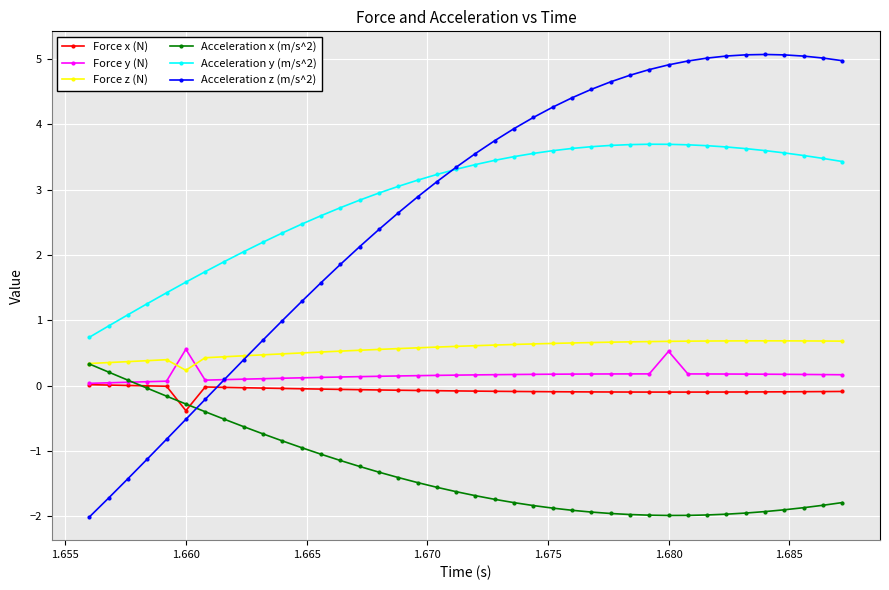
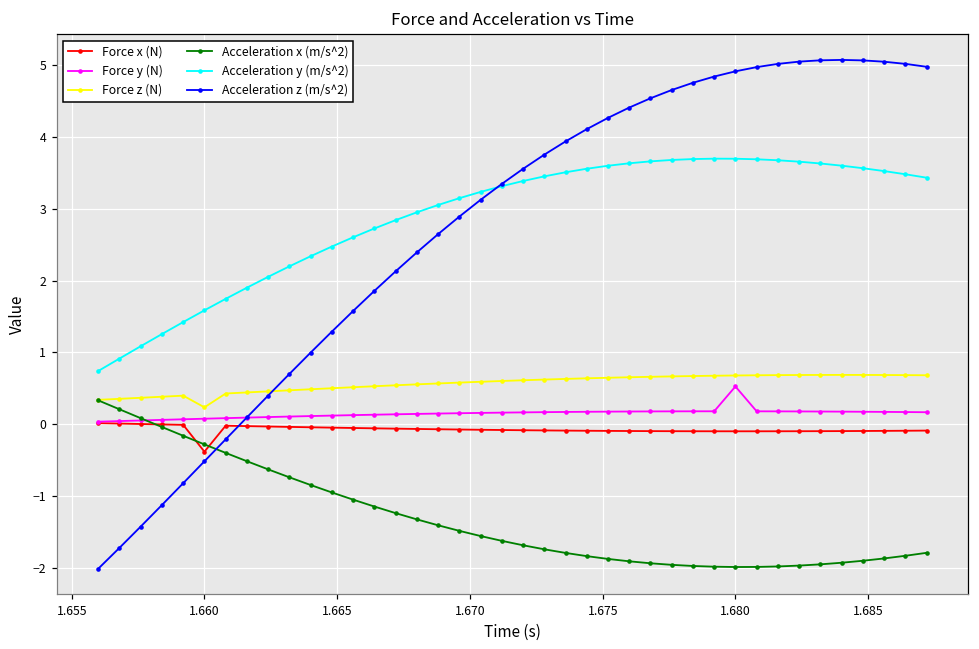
Force y (N), 1.660: 0.6 -> 0.1
